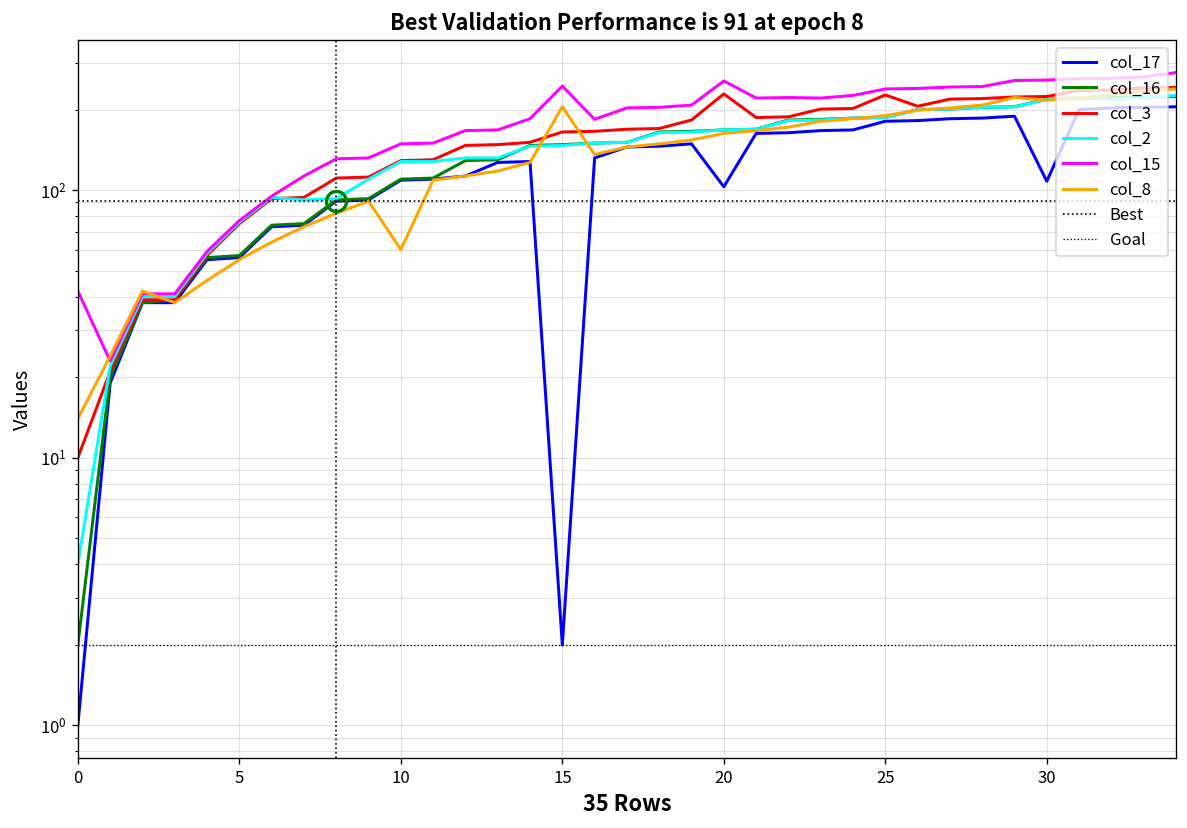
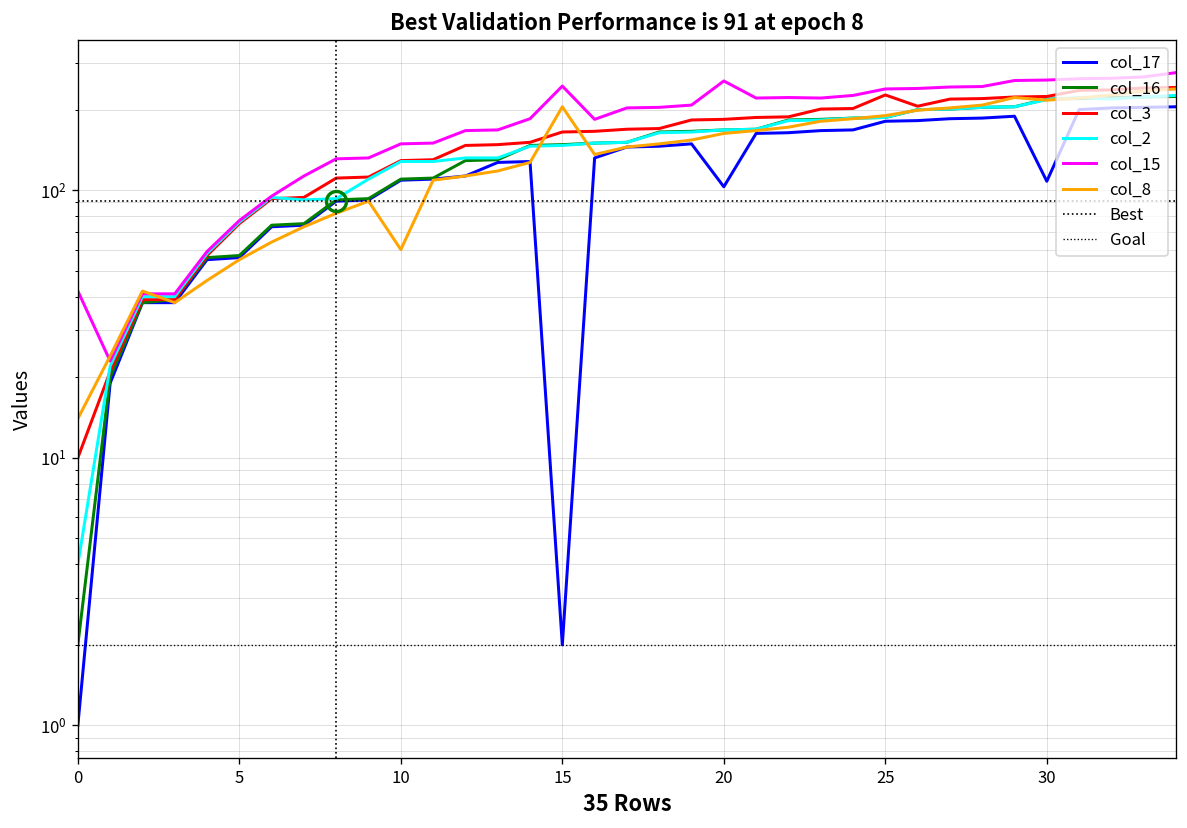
col_3, 20: 230 -> 180
